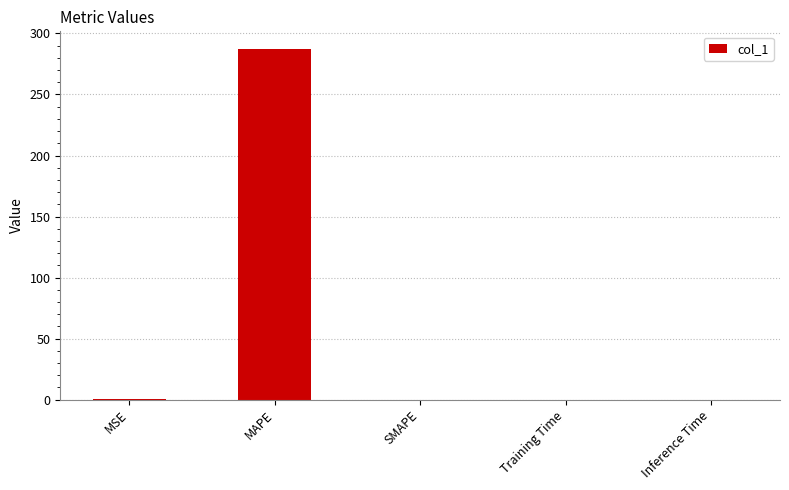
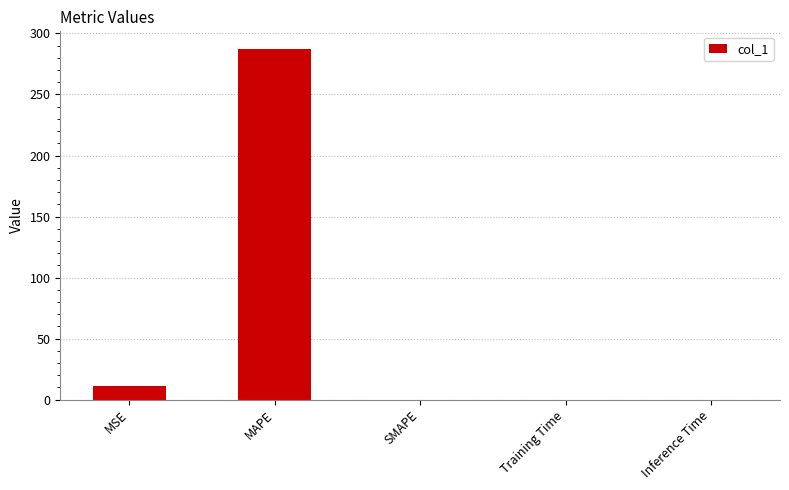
MSE: 0 -> 11
